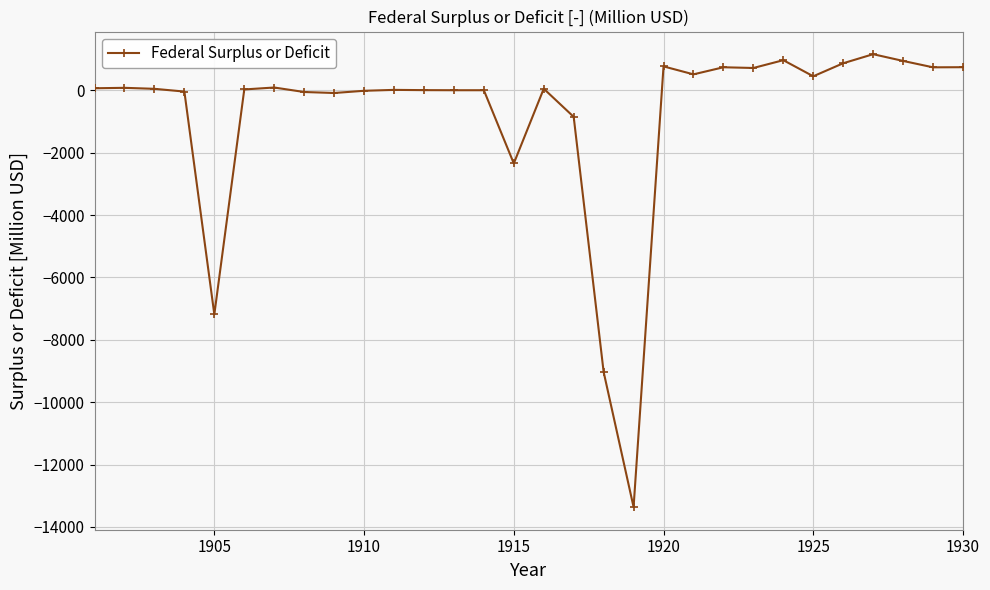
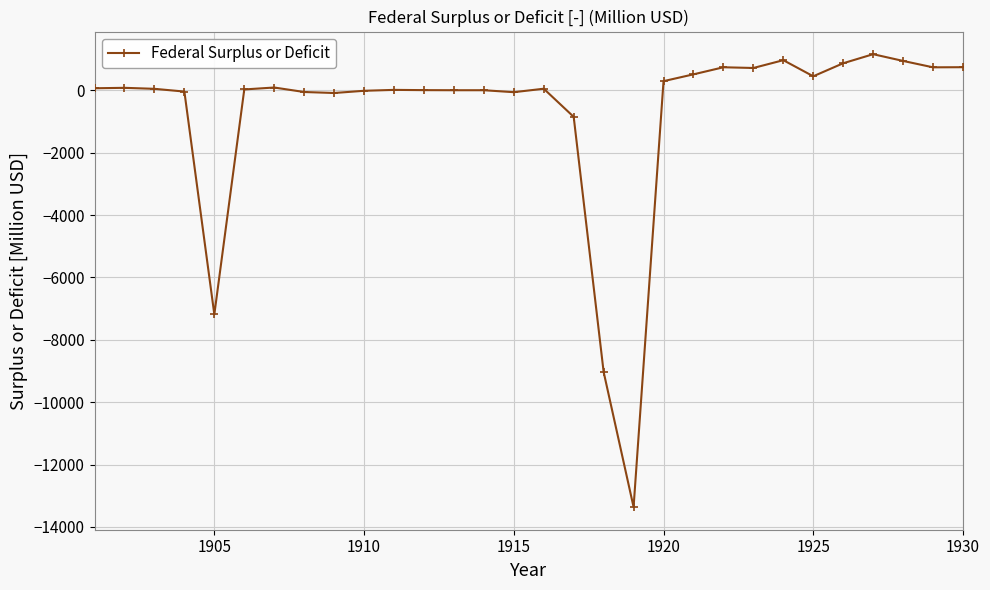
1915: -2300 -> -100
1920: 800 -> 300
